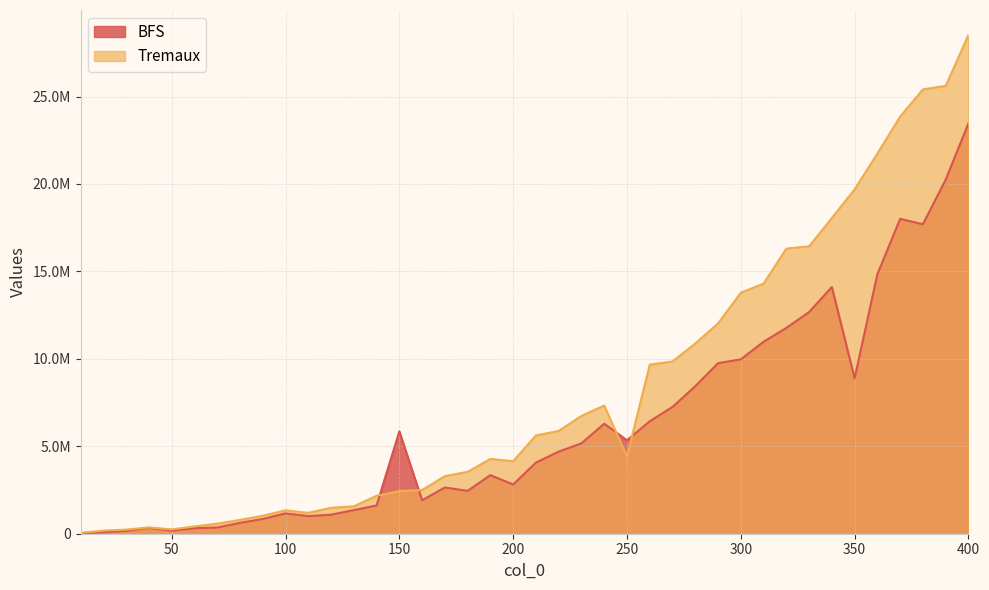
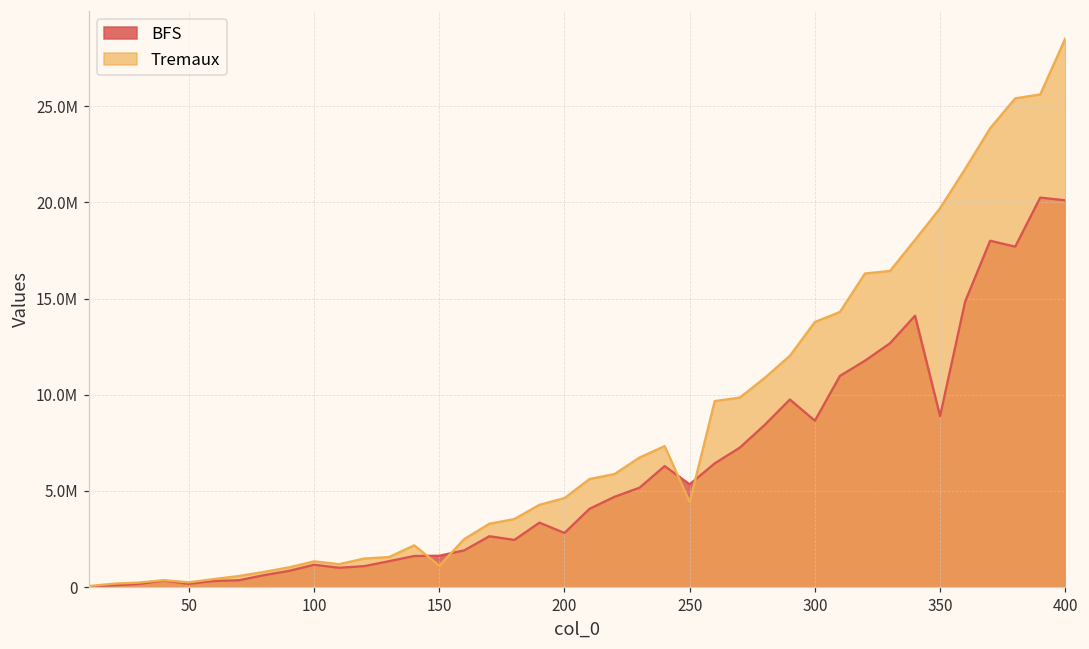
BFS, 150: 5900000 -> 1600000
Tremaux, 150: 2400000 -> 1100000
Tremaux, 200: 4100000 -> 4600000
BFS, 300: 10000000 -> 8600000
BFS, 400: 23500000 -> 20100000
